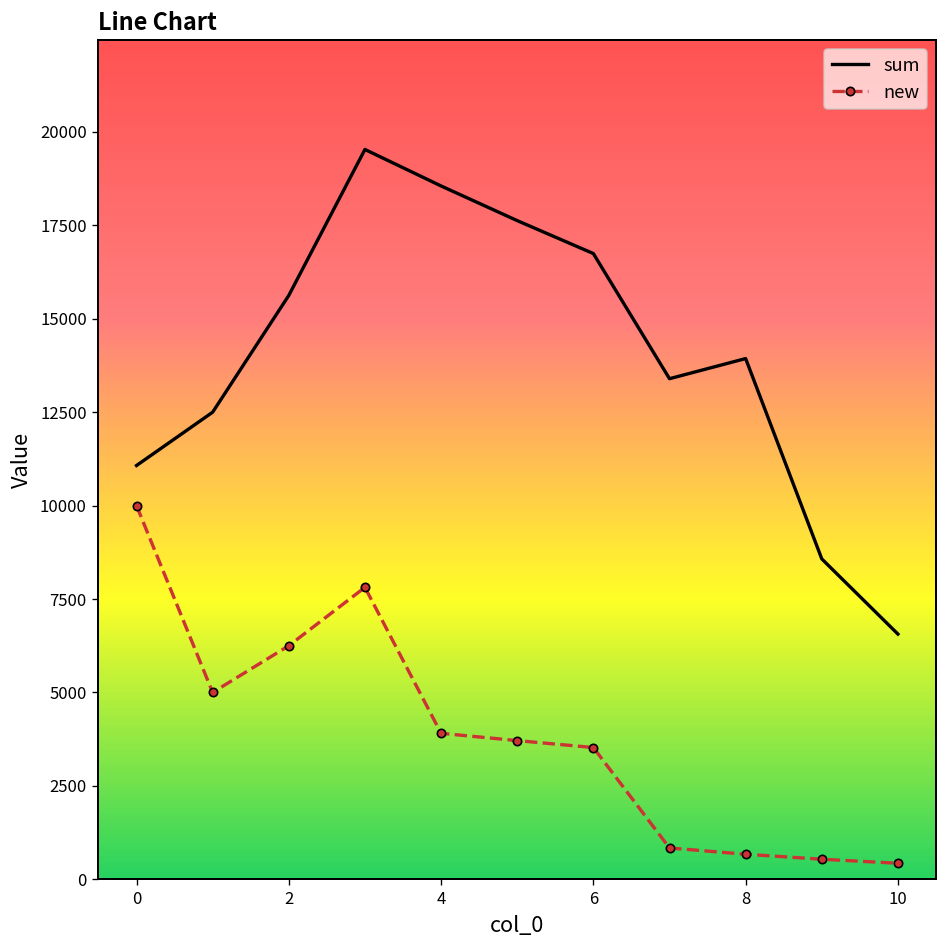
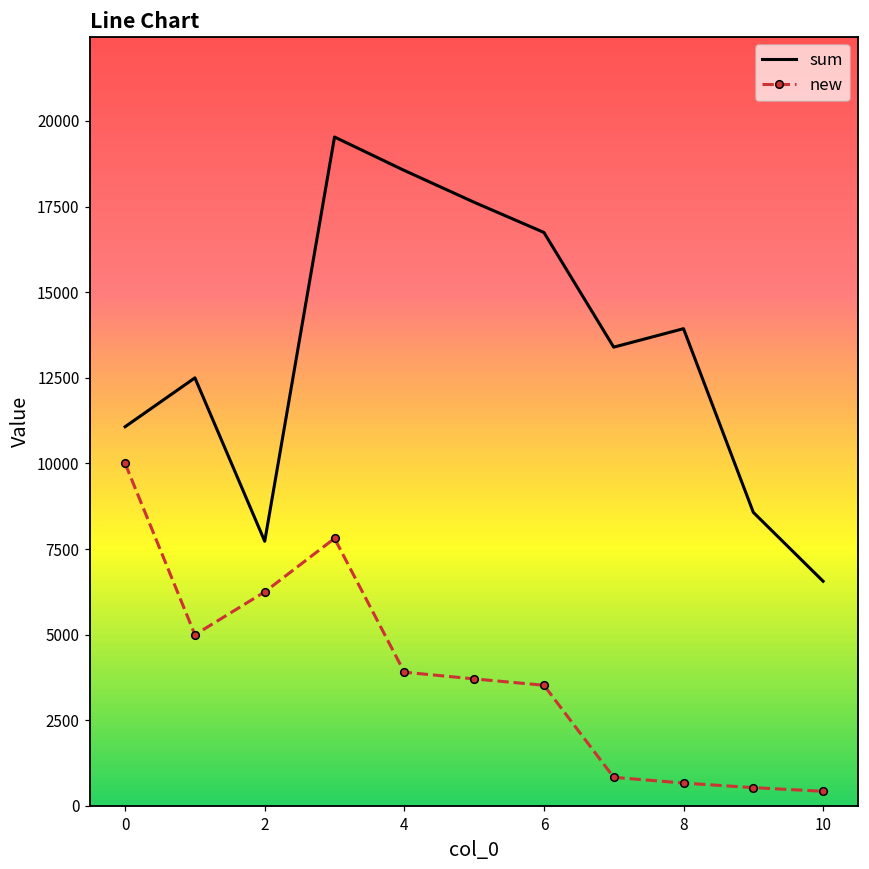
sum, 2: 15600 -> 7700
